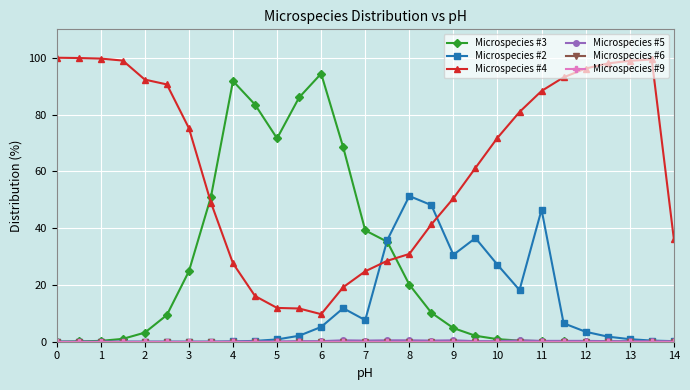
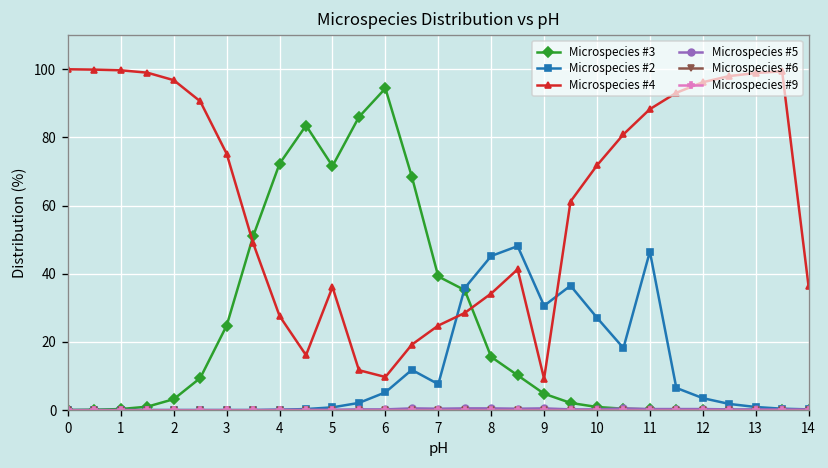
Microspecies #4, 2: 92 -> 97
Microspecies #3, 4: 92 -> 72
Microspecies #4, 5: 12 -> 36
Microspecies #3, 8: 20 -> 16
Microspecies #2, 8: 51 -> 45
Microspecies #4, 8: 31 -> 34
Microspecies #4, 9: 51 -> 9
